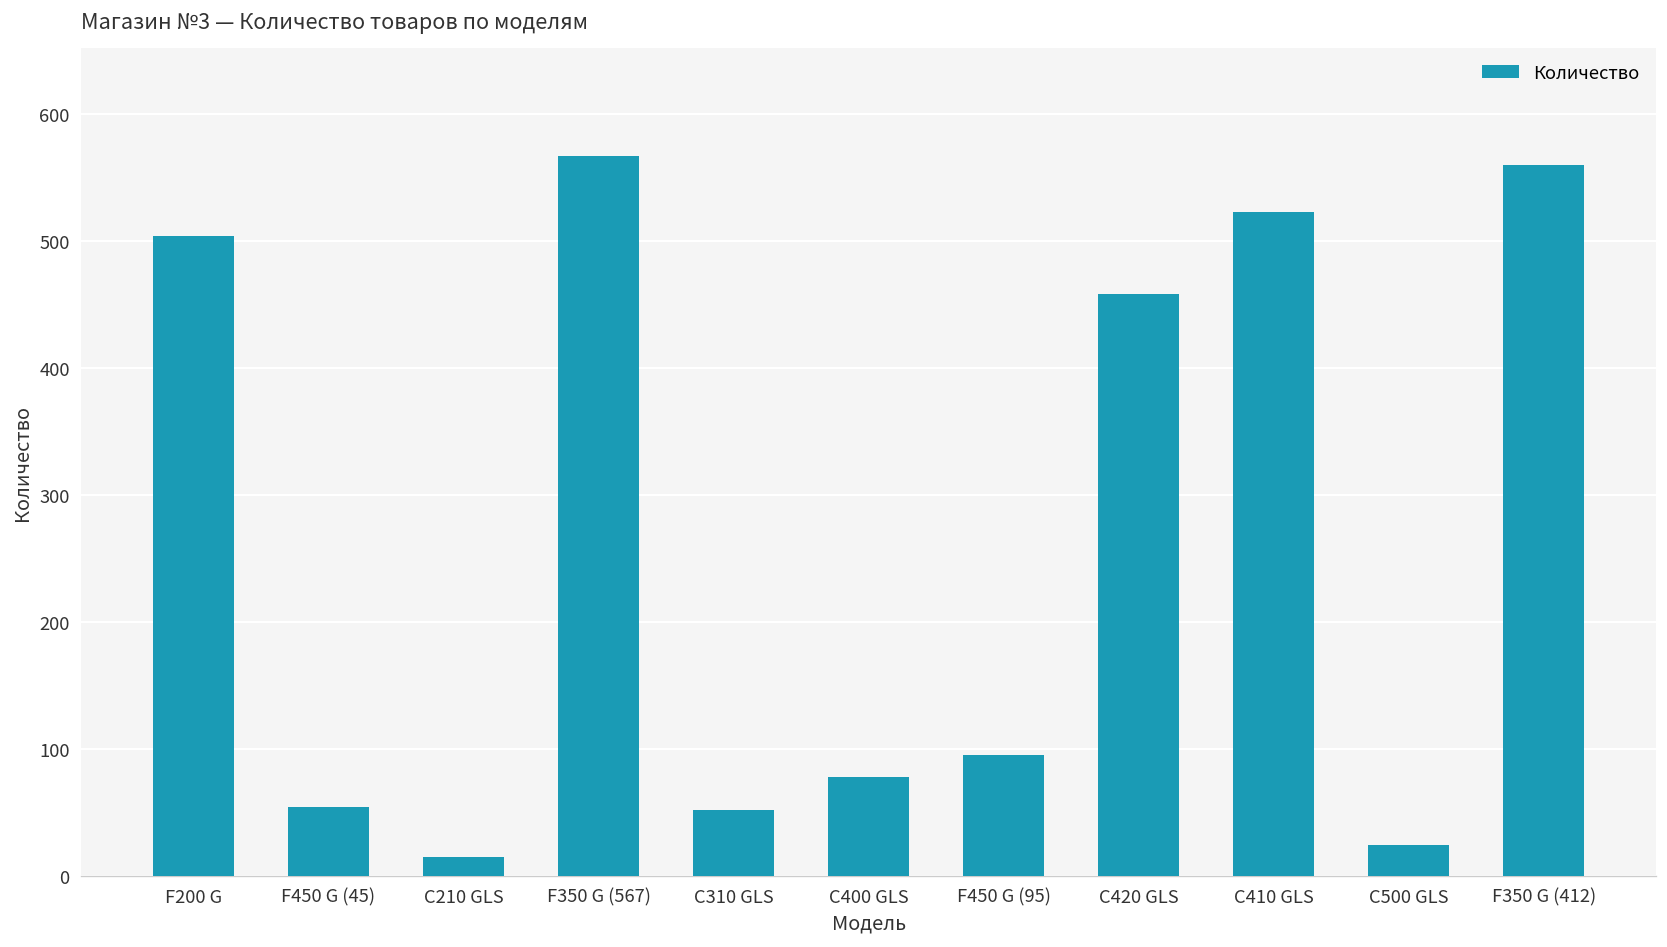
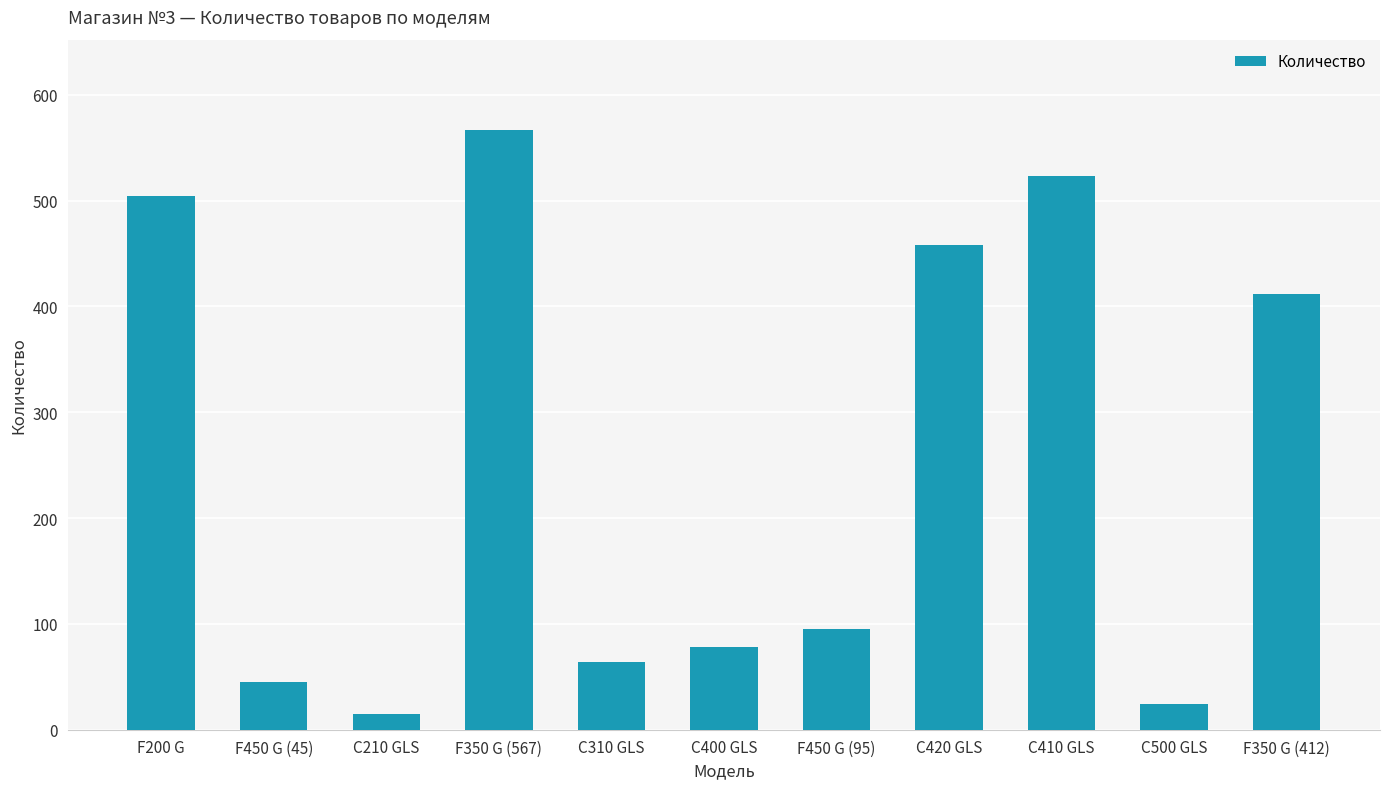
F450 G (45): 54 -> 45
C310 GLS: 52 -> 64
F350 G (412): 560 -> 412
